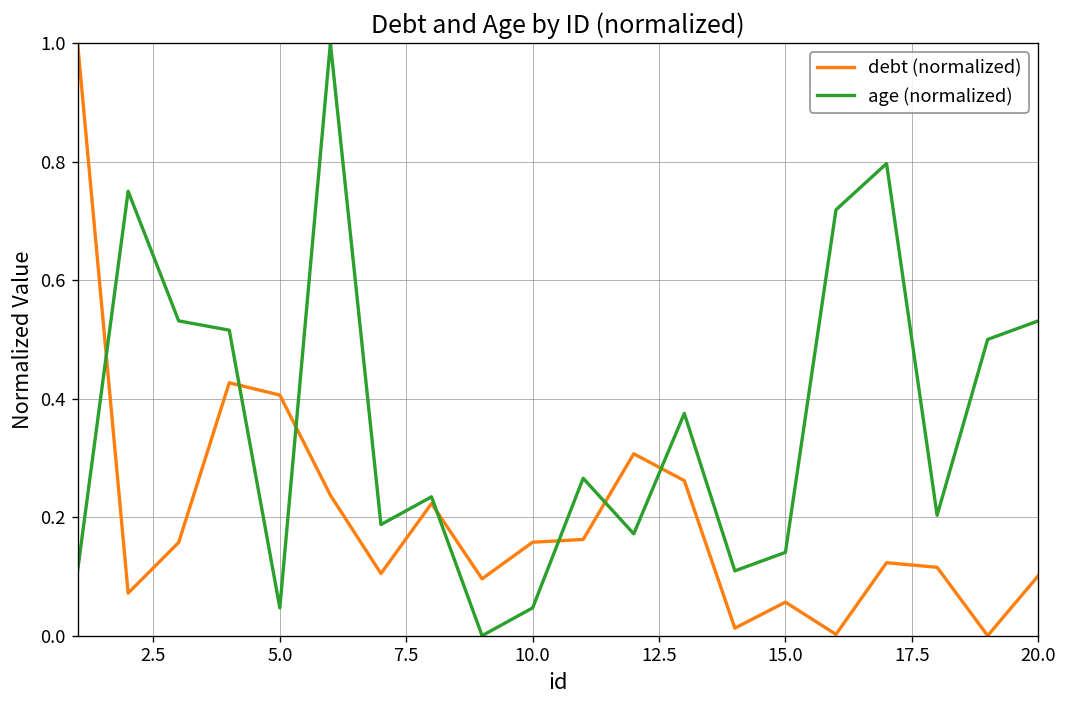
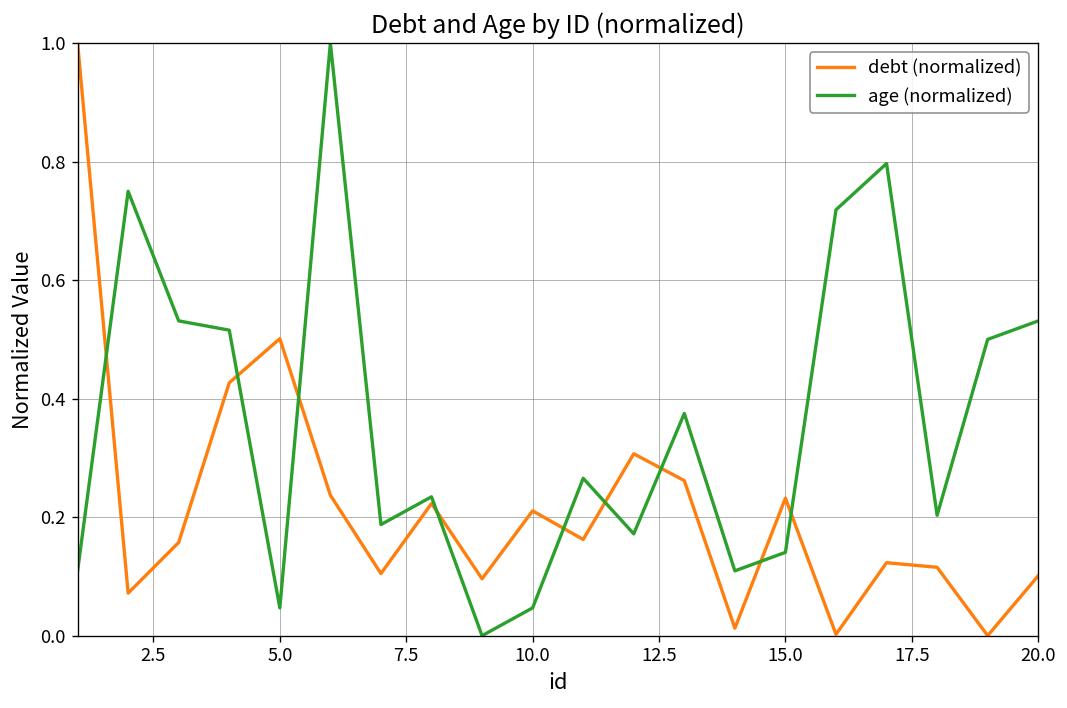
debt (normalized), 5.0: 0.41 -> 0.50
debt (normalized), 10.0: 0.16 -> 0.21
debt (normalized), 15.0: 0.06 -> 0.23
